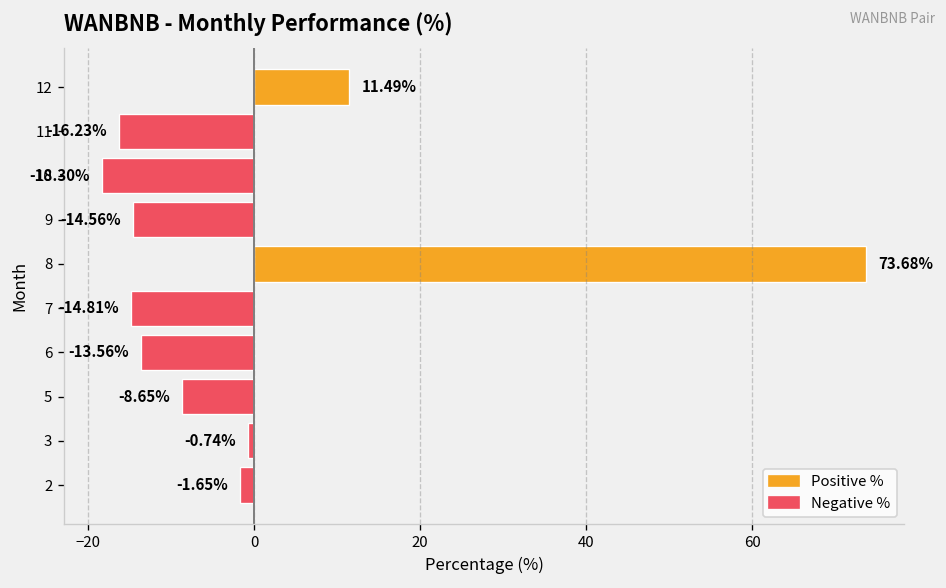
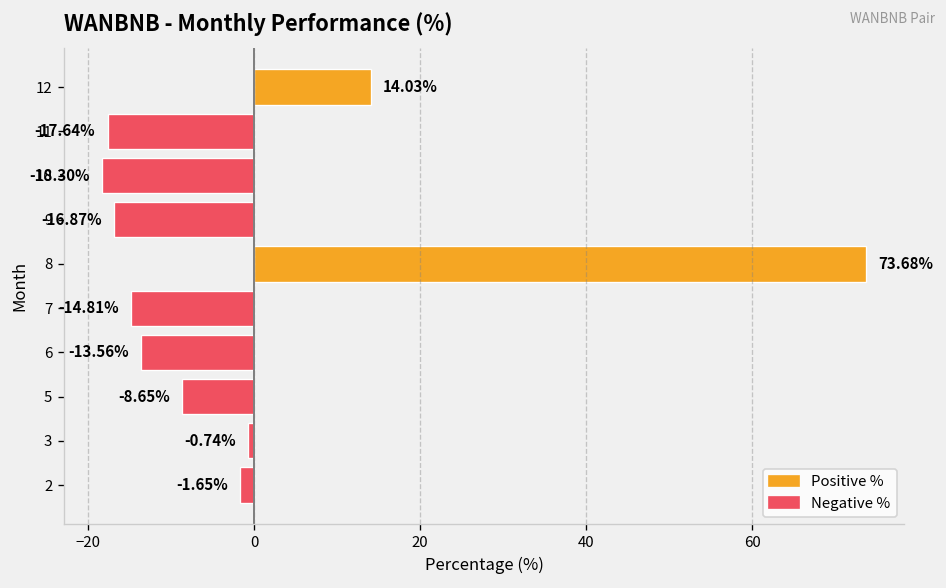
12: 11.49% -> 14.03%
11: -16.23% -> -17.64%
9: -14.56% -> -16.87%
